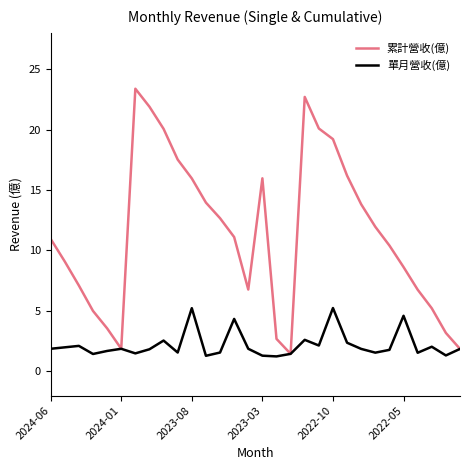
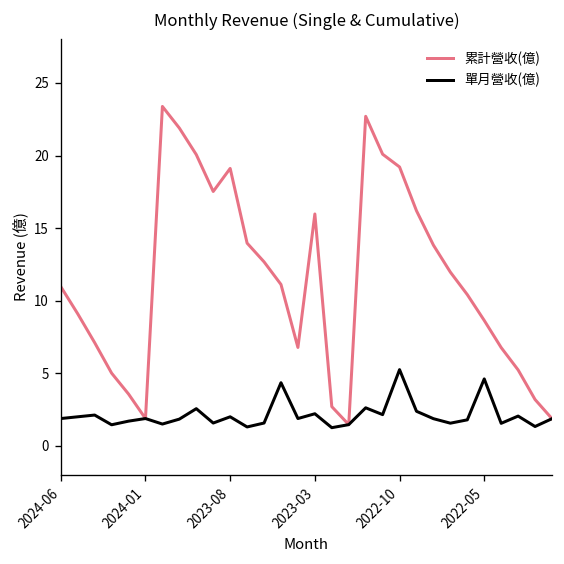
累計營收(億), 2023-08: 16.0 -> 19.1
單月營收(億), 2023-08: 5.2 -> 2.0
單月營收(億), 2023-03: 1.3 -> 2.2
